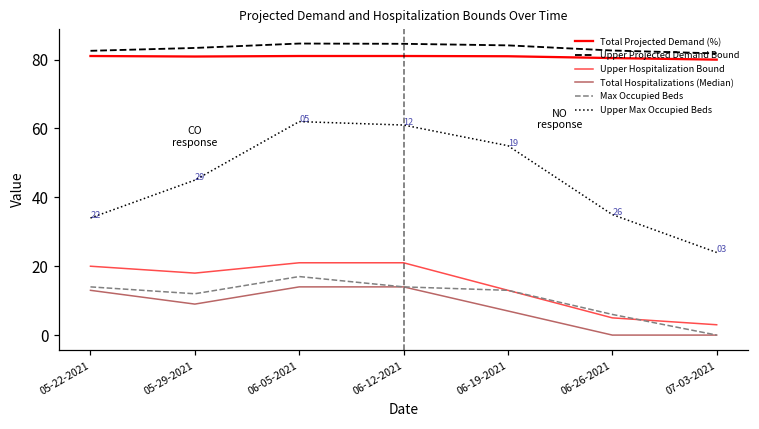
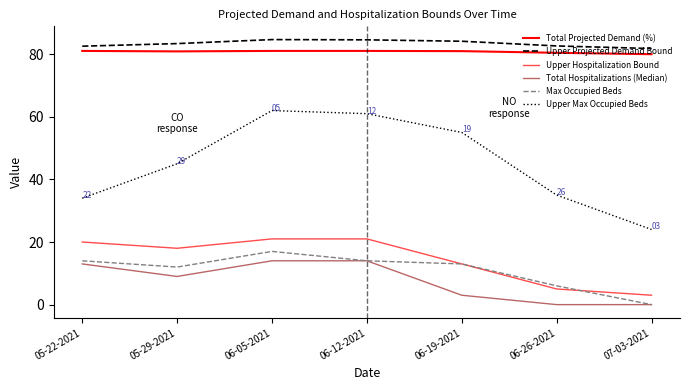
Total Hospitalizations (Median), 06-19-2021: 7 -> 3
